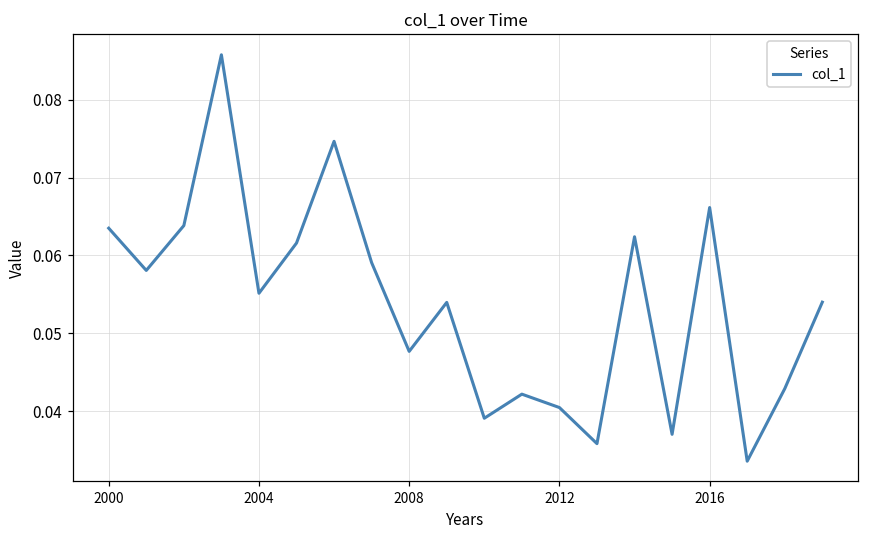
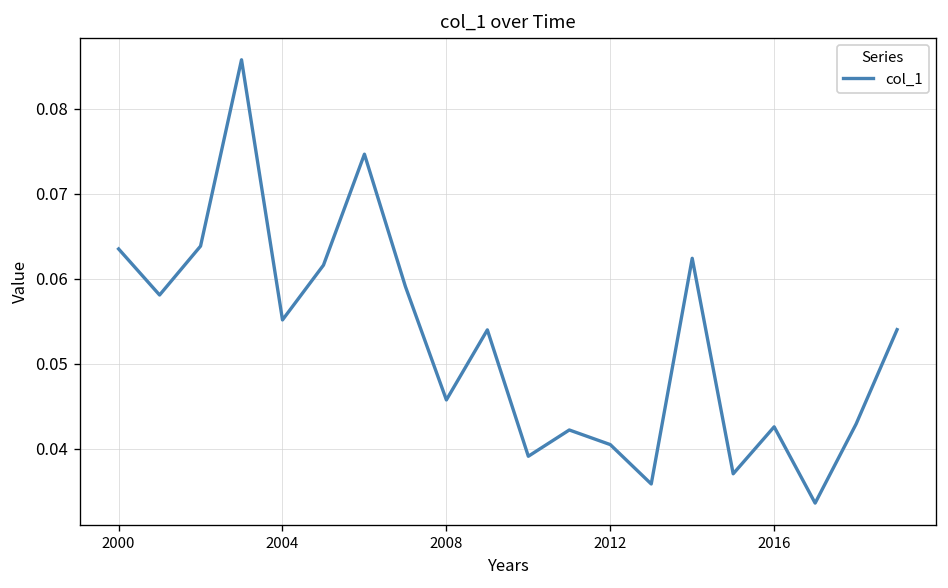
2008: 0.048 -> 0.046
2016: 0.066 -> 0.043
